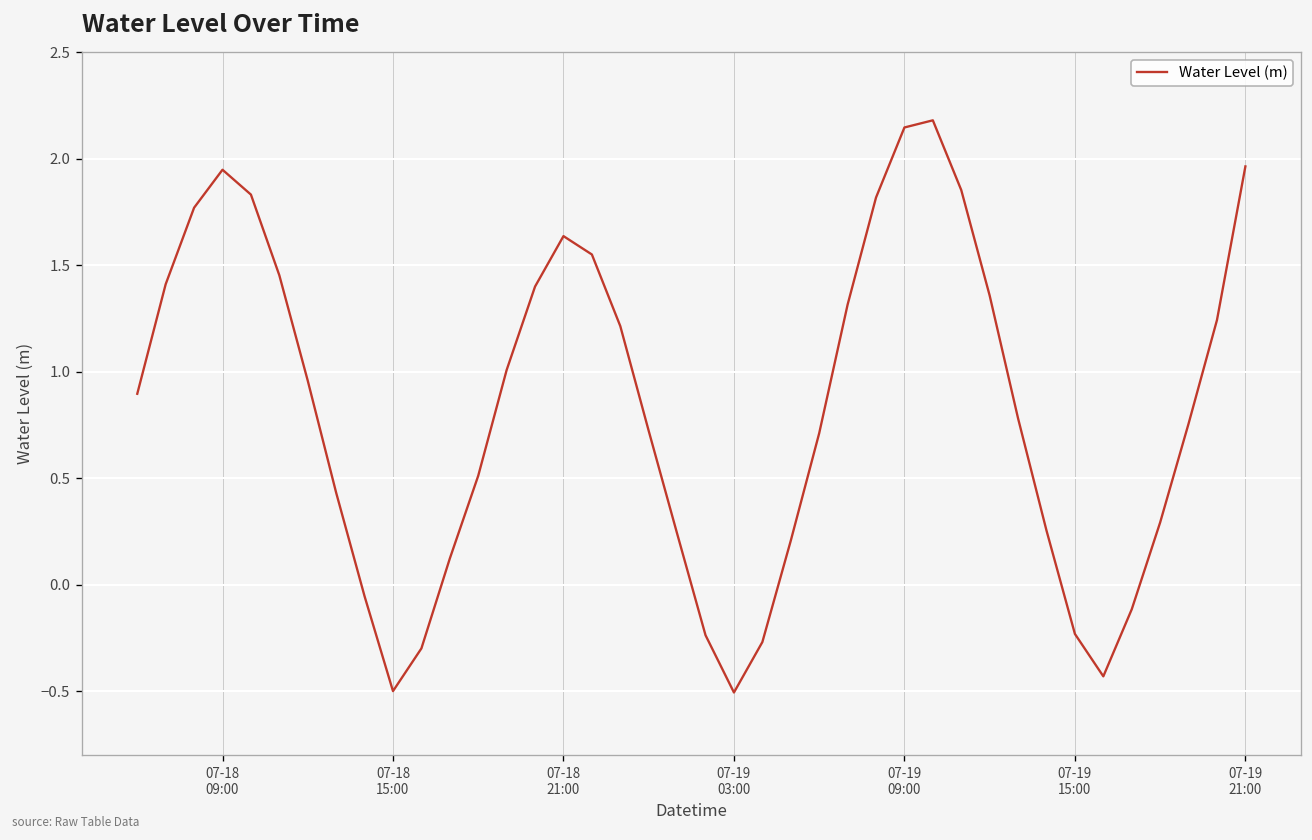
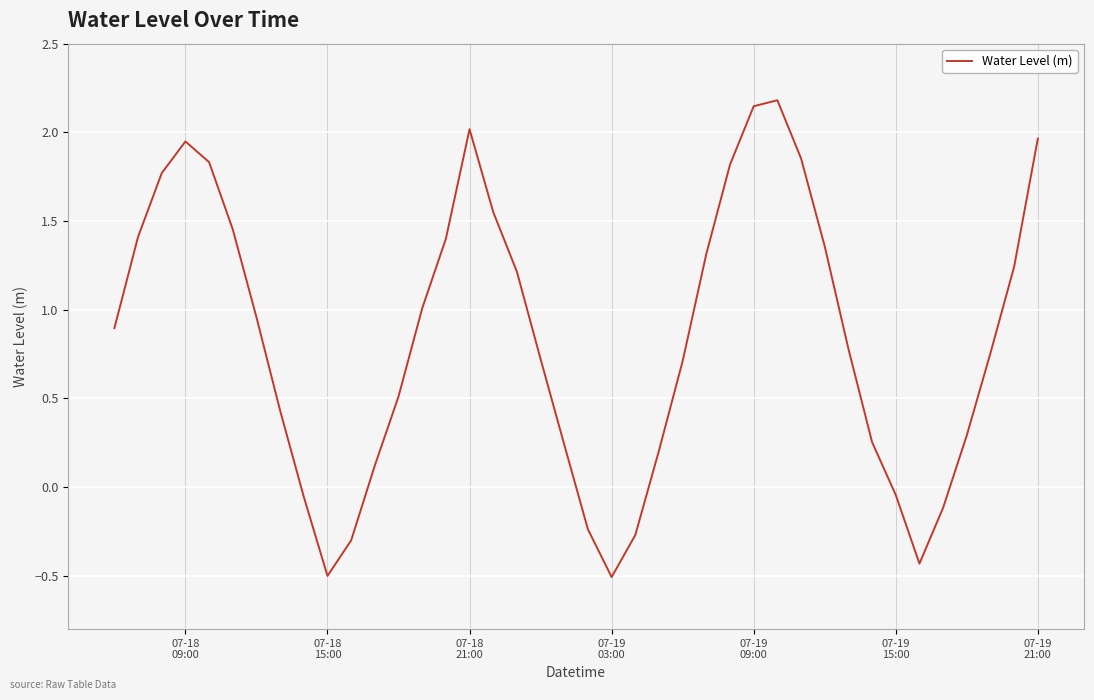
07-18 21:00: 1.64 -> 2.02
07-19 15:00: -0.23 -> -0.04
